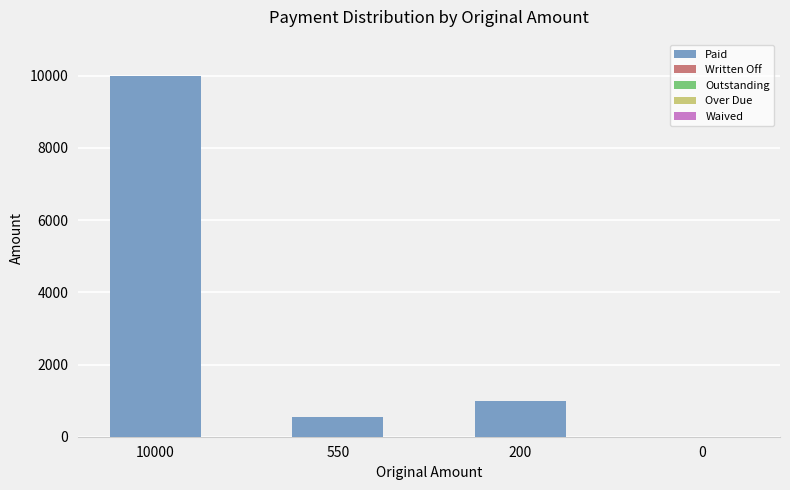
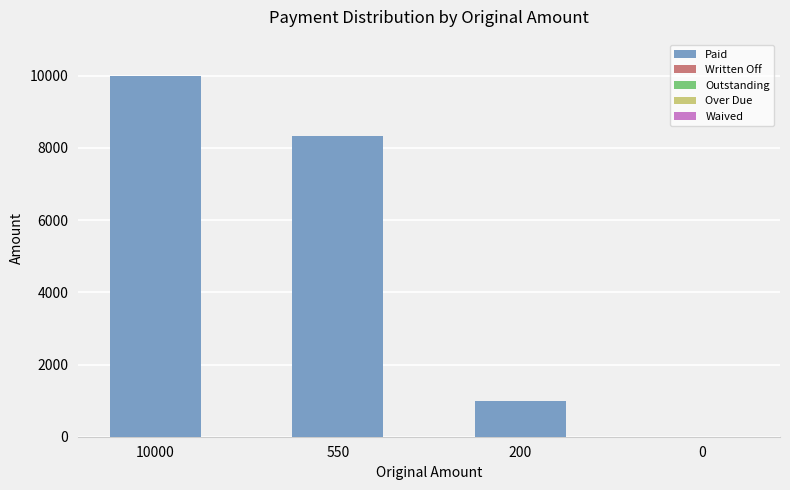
Paid, 550: 600 -> 8300
